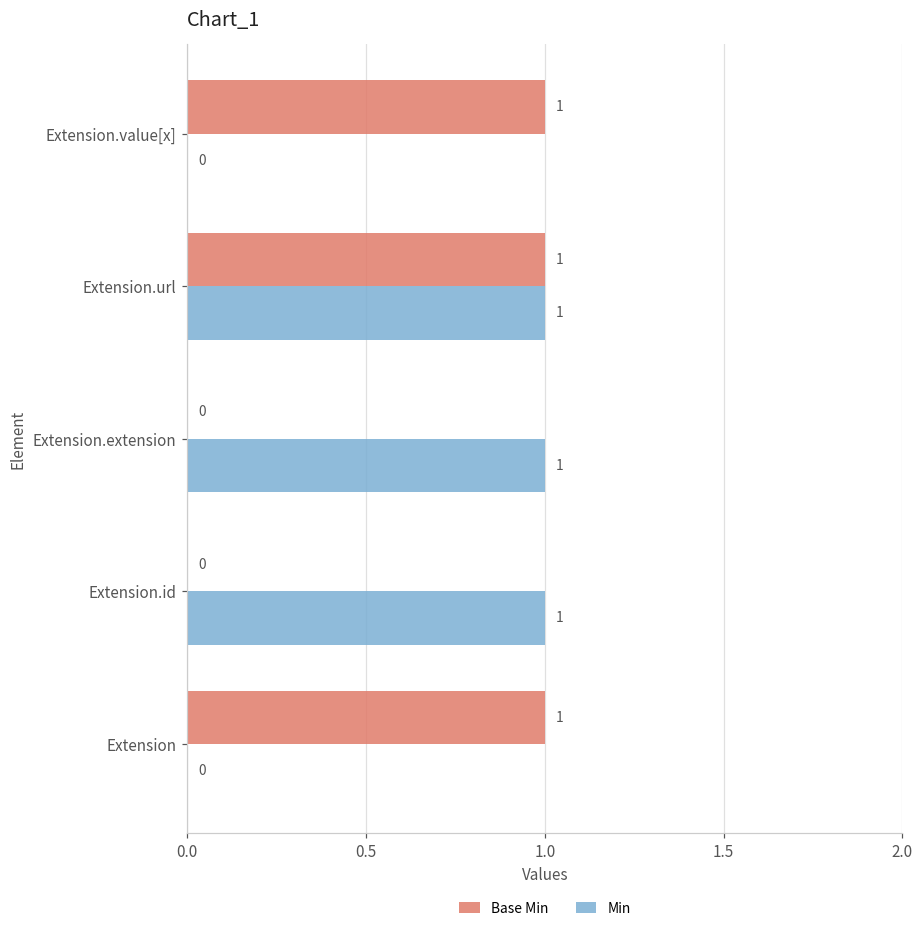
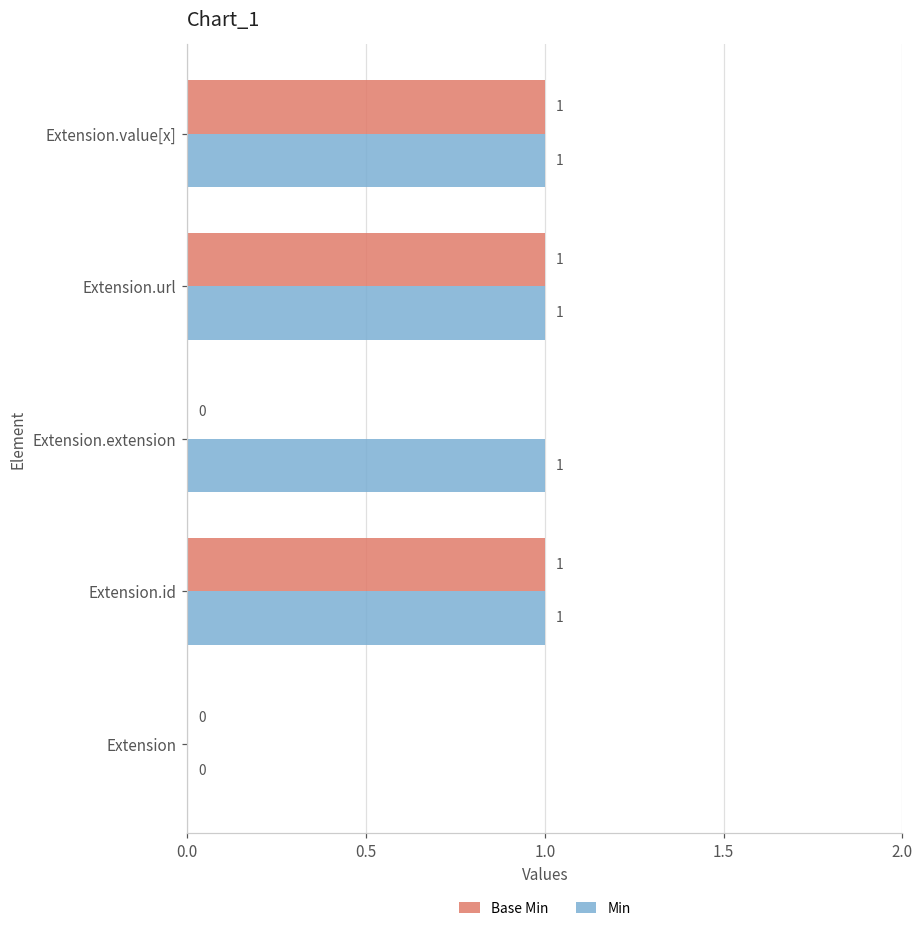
Min, Extension.value[x]: 0 -> 1
Base Min, Extension.id: 0 -> 1
Base Min, Extension: 1 -> 0
